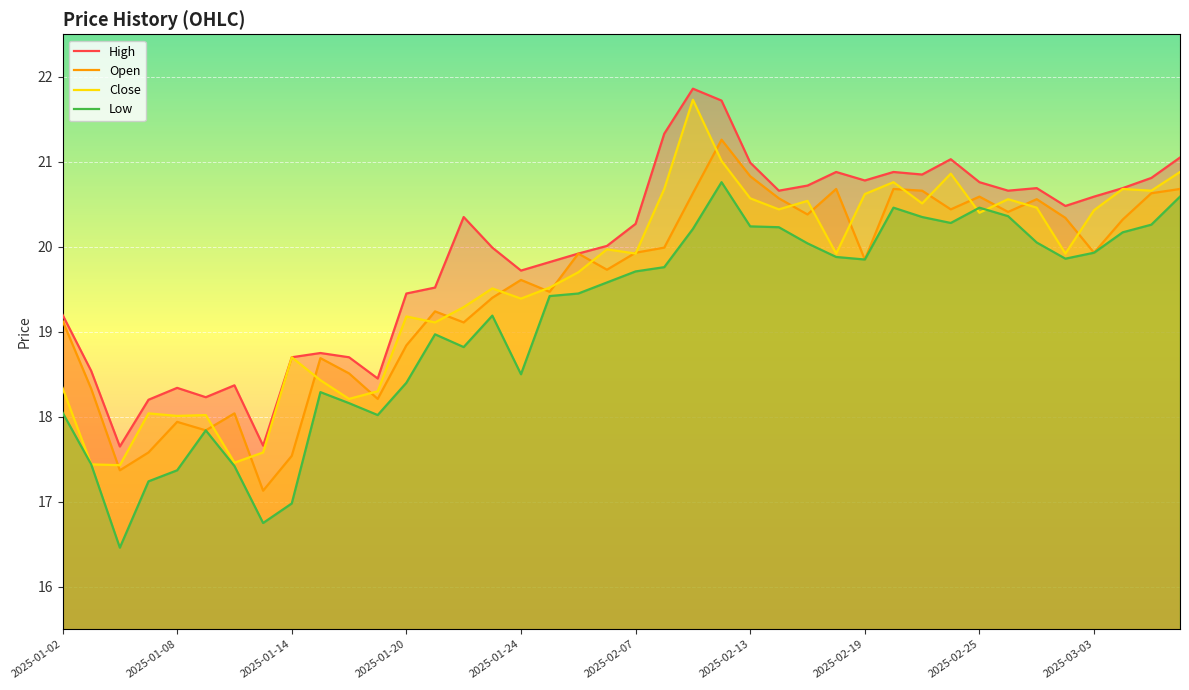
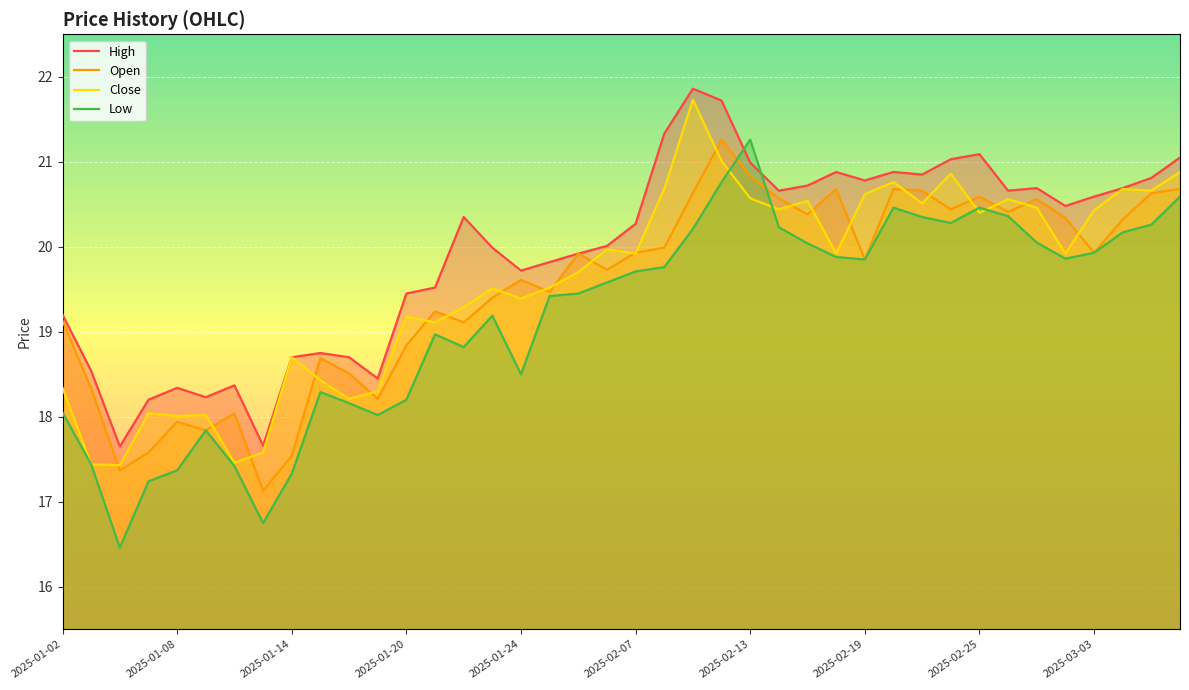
Low, 2025-01-14: 17.0 -> 17.3
Low, 2025-01-20: 18.4 -> 18.2
Low, 2025-02-13: 20.2 -> 21.3
High, 2025-02-25: 20.8 -> 21.1
